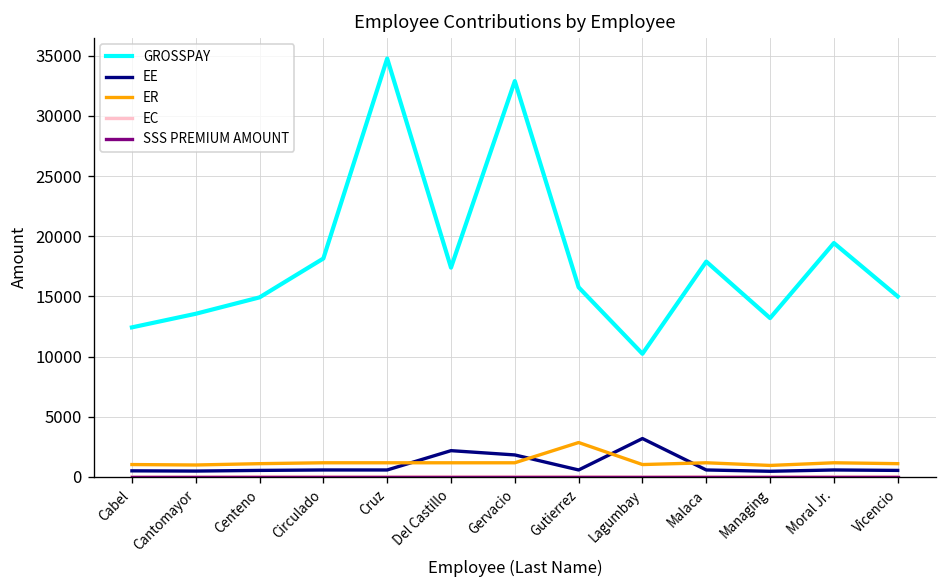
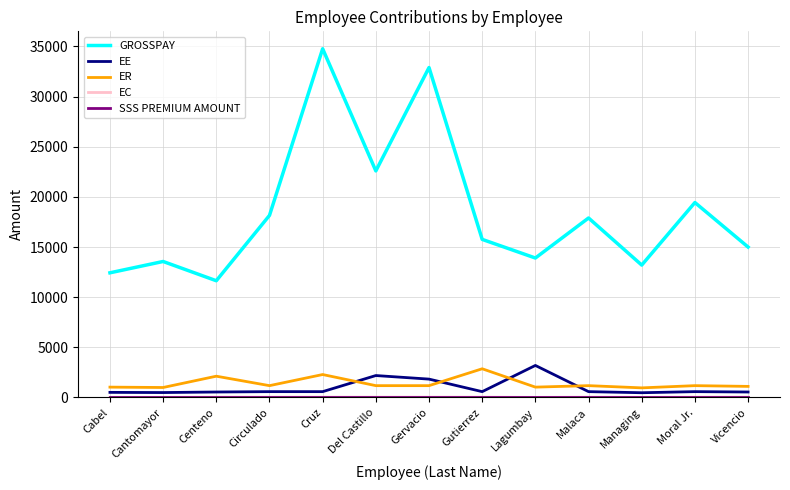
GROSSPAY, Centeno: 14900 -> 11600
ER, Centeno: 1100 -> 2100
ER, Cruz: 1200 -> 2300
GROSSPAY, Del Castillo: 17400 -> 22600
GROSSPAY, Lagumbay: 10200 -> 13900
